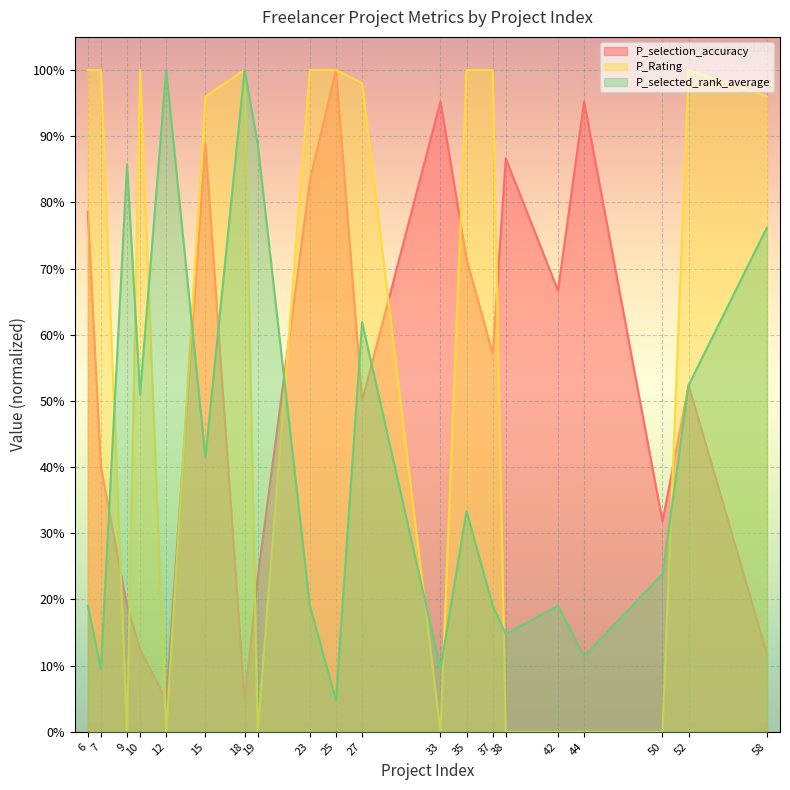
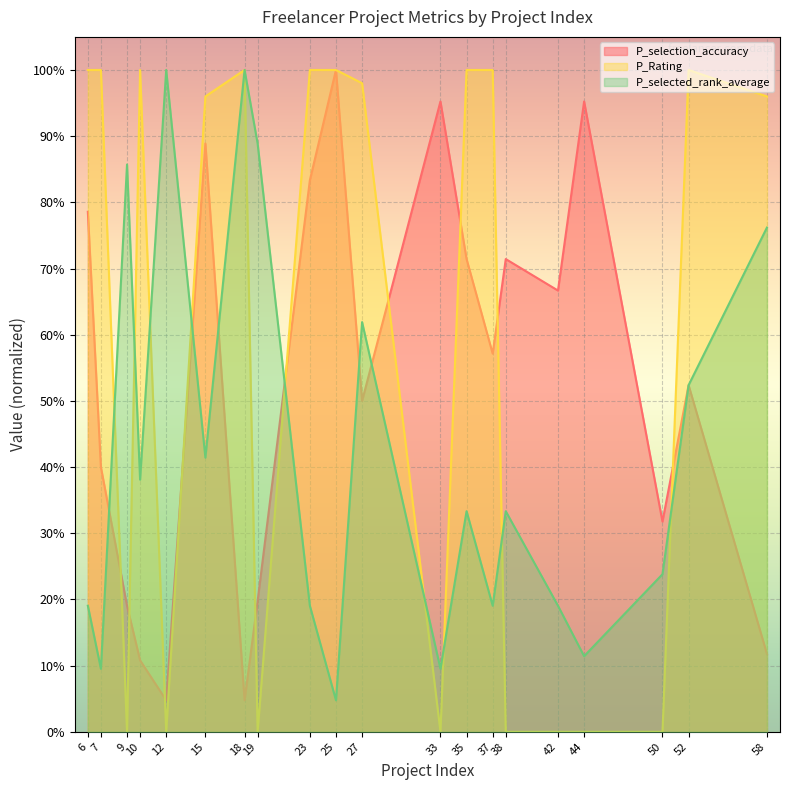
P_selection_accuracy, 10: 13% -> 11%
P_selected_rank_average, 10: 51% -> 38%
P_selection_accuracy, 19: 23% -> 20%
P_selection_accuracy, 38: 87% -> 71%
P_selected_rank_average, 38: 15% -> 33%
